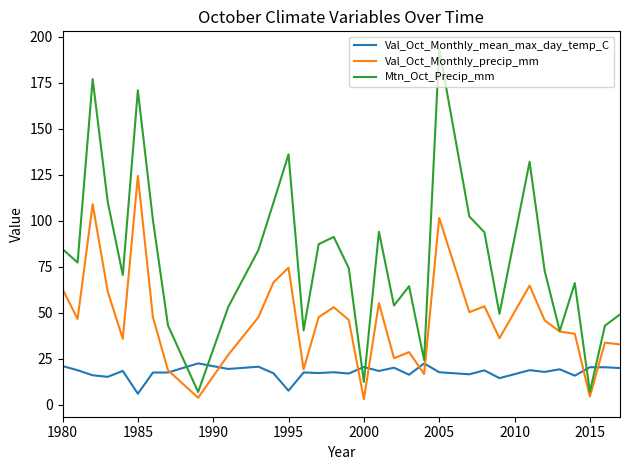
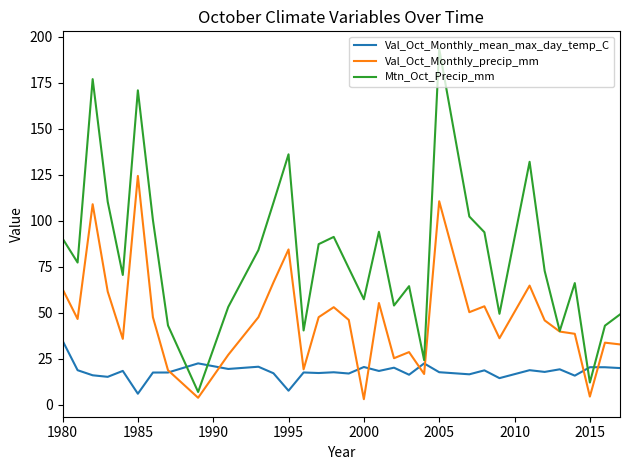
Val_Oct_Monthly_mean_max_day_temp_C, 1980: 21 -> 35
Mtn_Oct_Precip_mm, 1980: 85 -> 90
Val_Oct_Monthly_precip_mm, 1995: 75 -> 85
Mtn_Oct_Precip_mm, 2000: 12 -> 57
Val_Oct_Monthly_precip_mm, 2005: 102 -> 111
Mtn_Oct_Precip_mm, 2015: 7 -> 12
